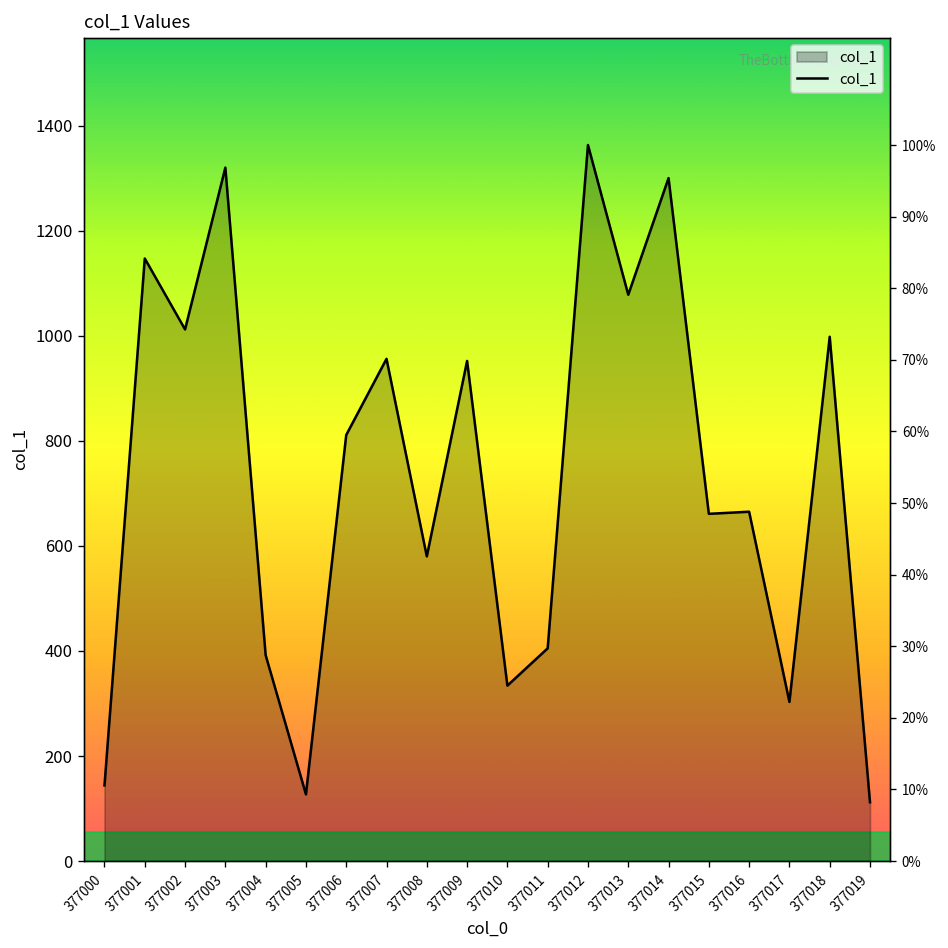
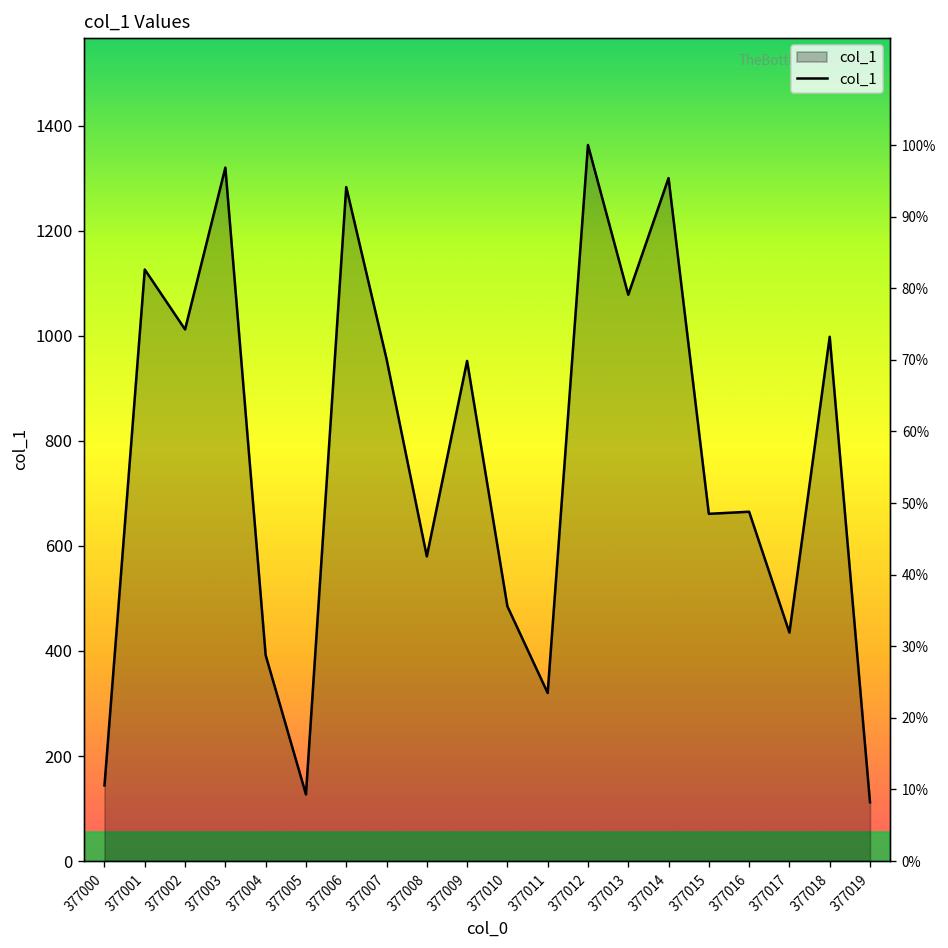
377001: 1150 -> 1130
377006: 810 -> 1280
377010: 330 -> 490
377011: 410 -> 320
377017: 300 -> 440
